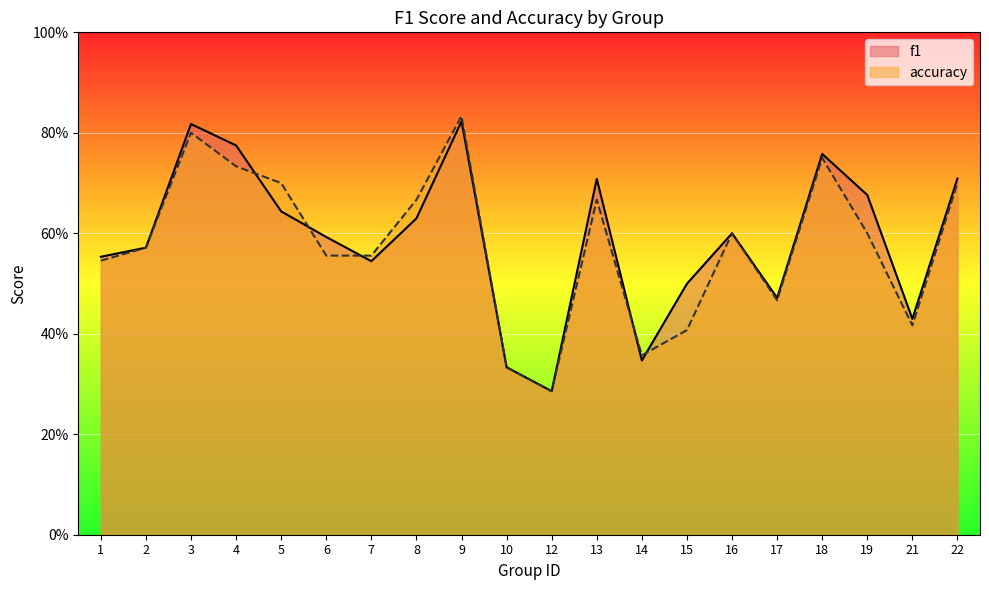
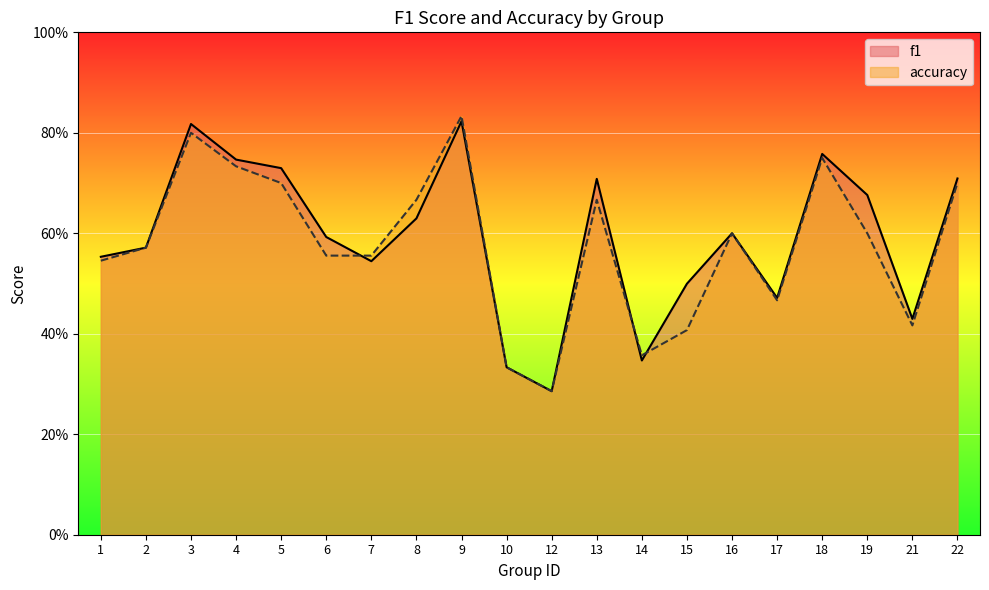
f1, 4: 77% -> 75%
f1, 5: 64% -> 73%
